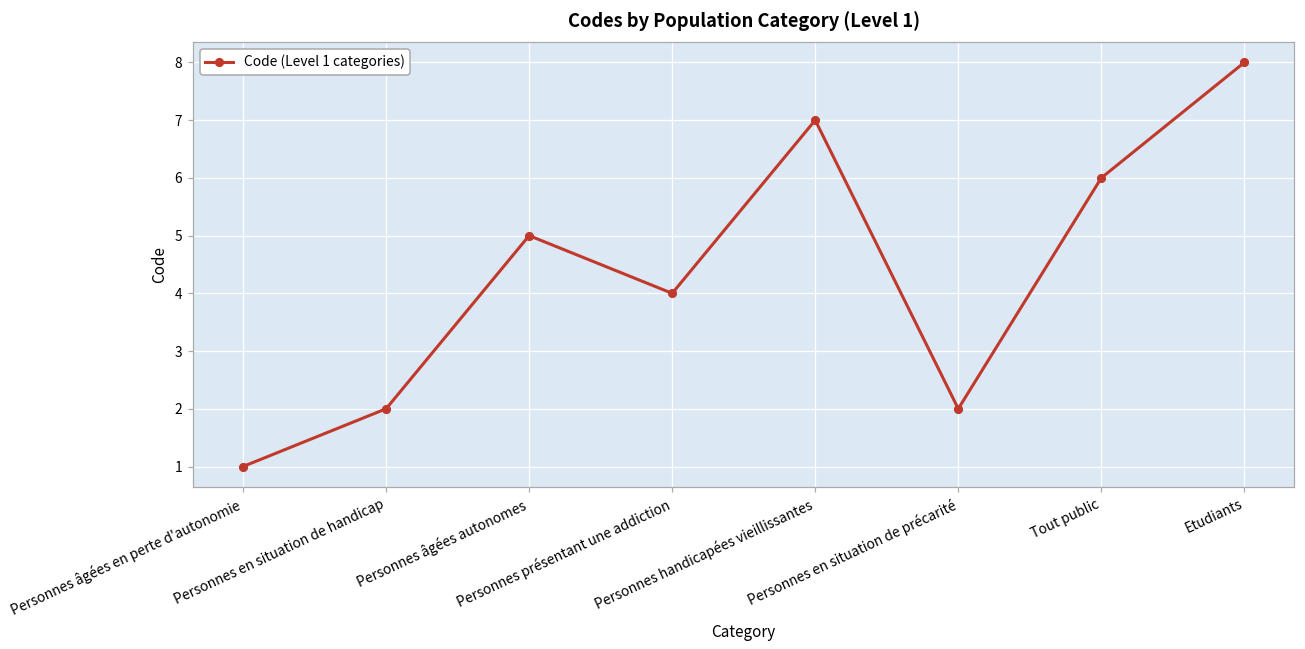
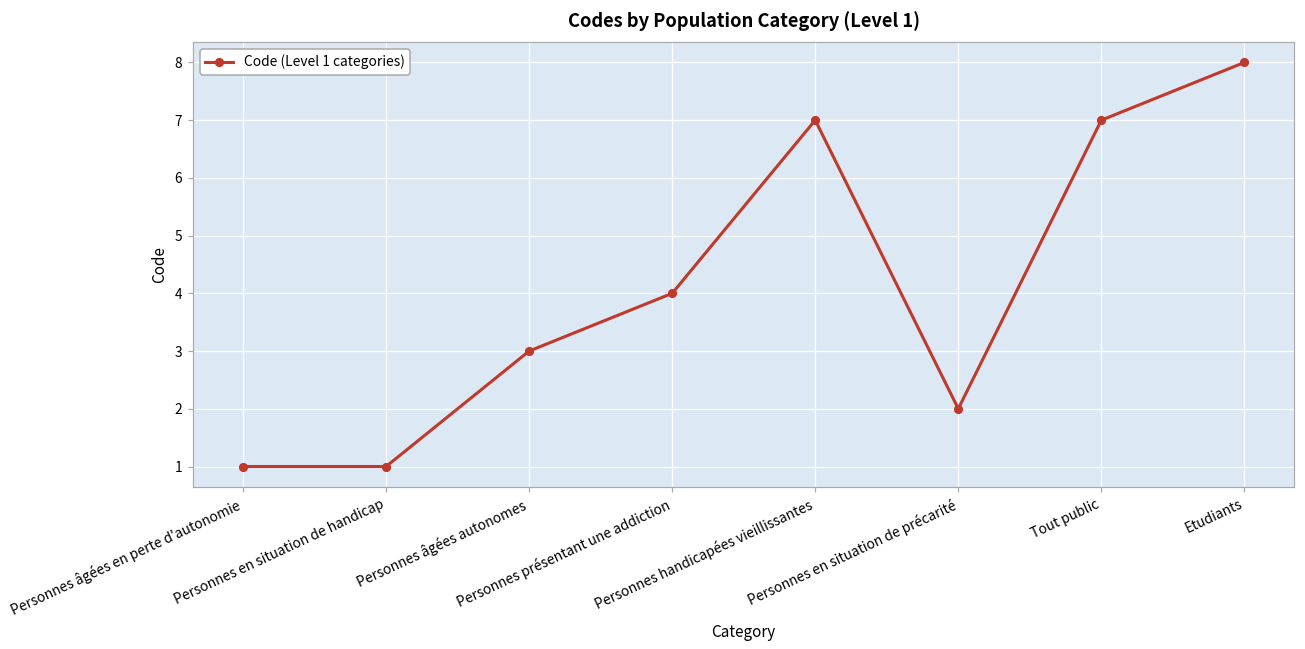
Personnes en situation de handicap: 2 -> 1
Personnes âgées autonomes: 5 -> 3
Tout public: 6 -> 7
